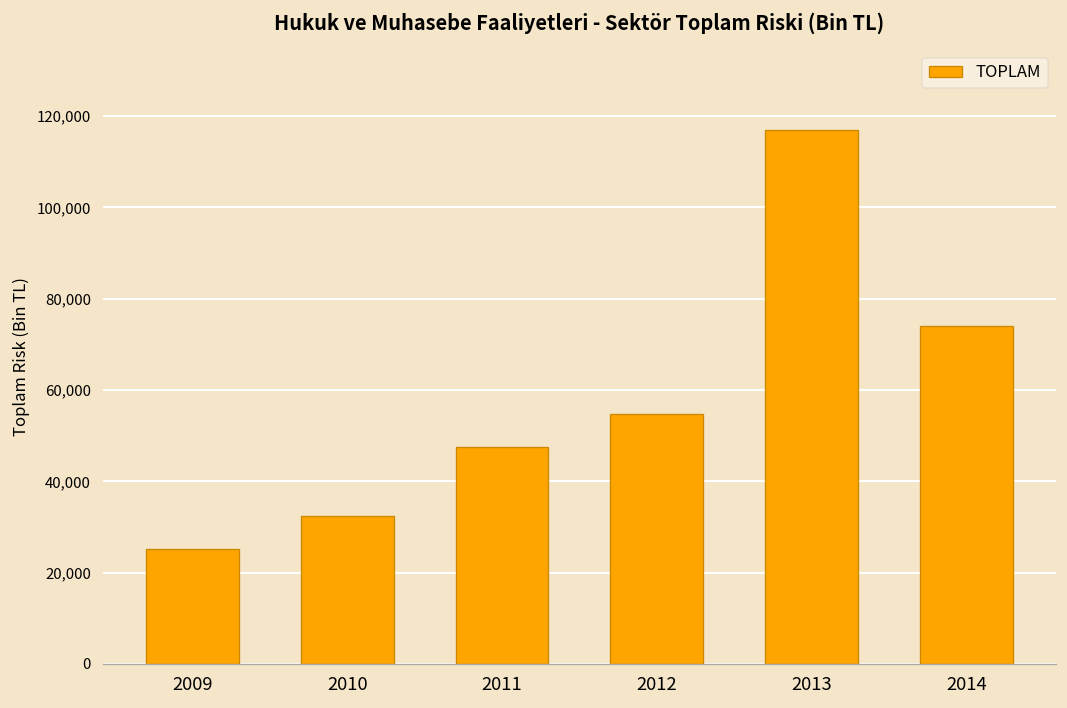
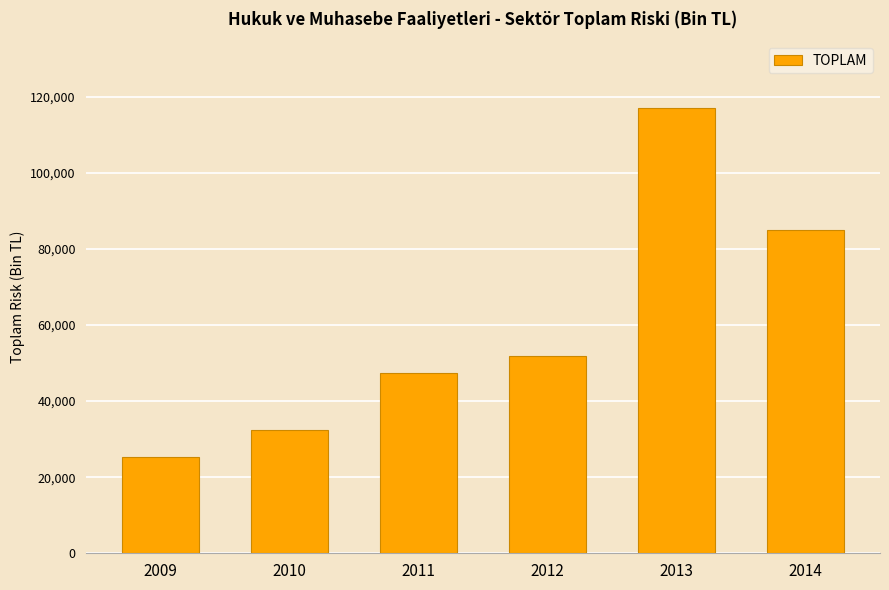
2012: 55,000 -> 52,000
2014: 74,000 -> 85,000
